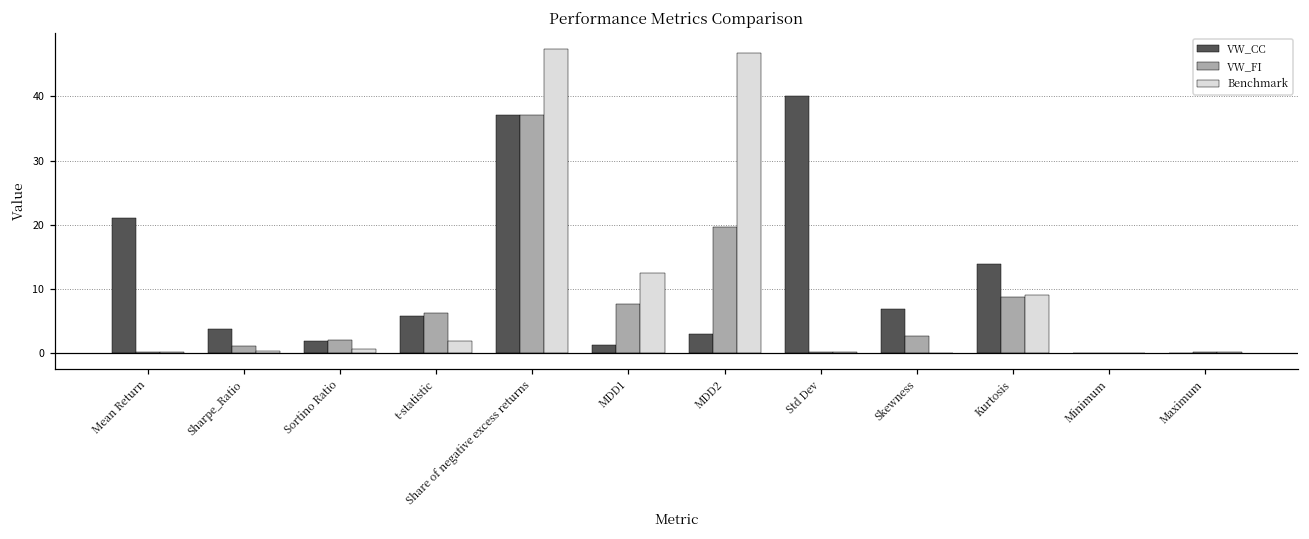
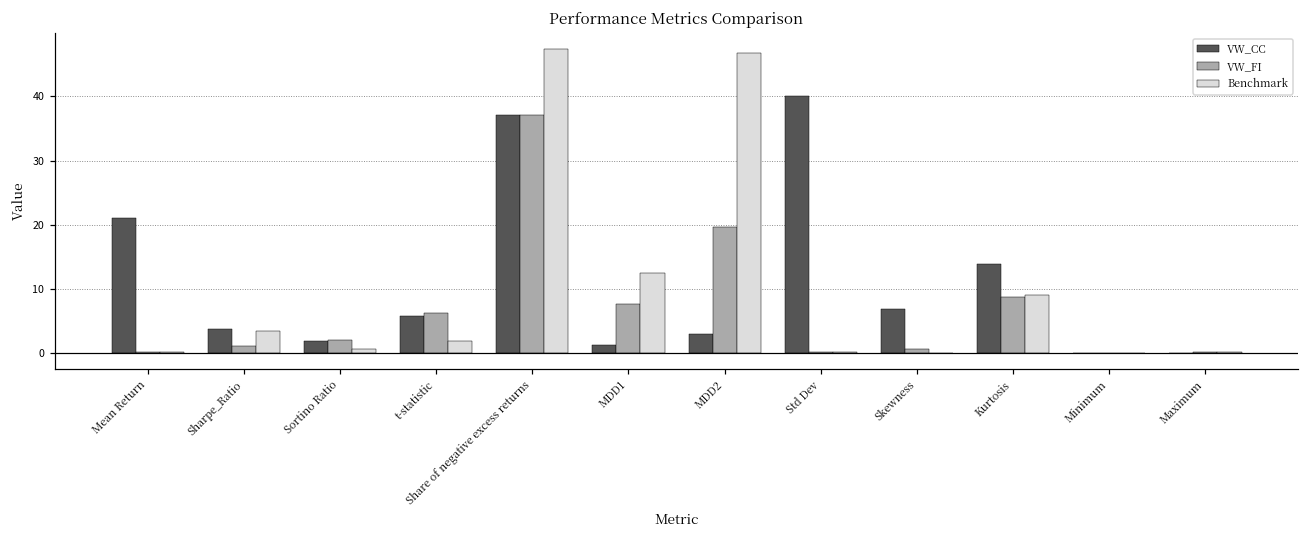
Benchmark, Sharpe_Ratio: 0 -> 3
VW_FI, Skewness: 3 -> 1
